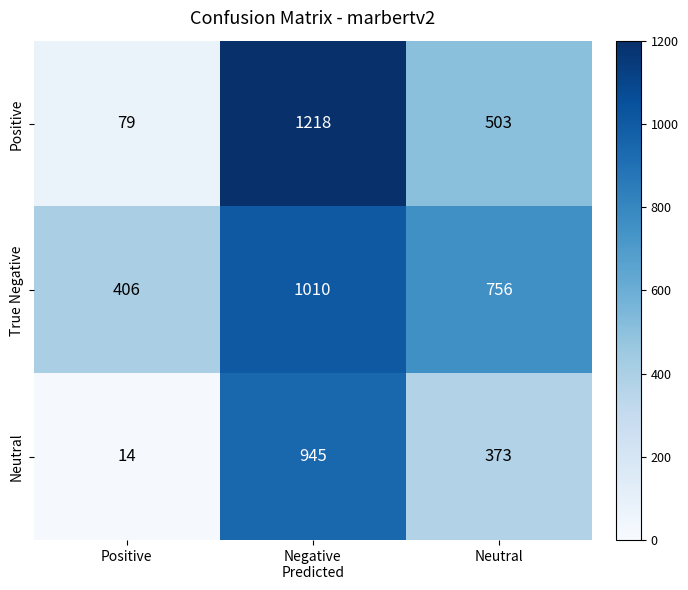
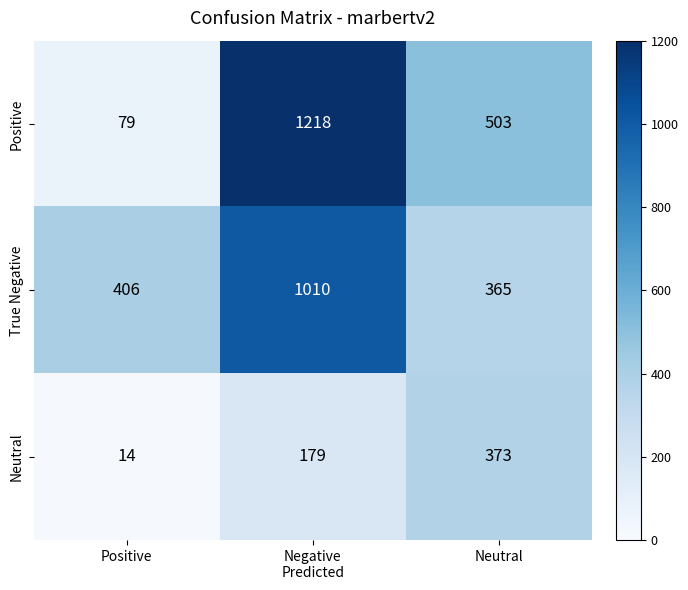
True Negative, Neutral: 756 -> 365
Neutral, Negative Predicted: 945 -> 179
